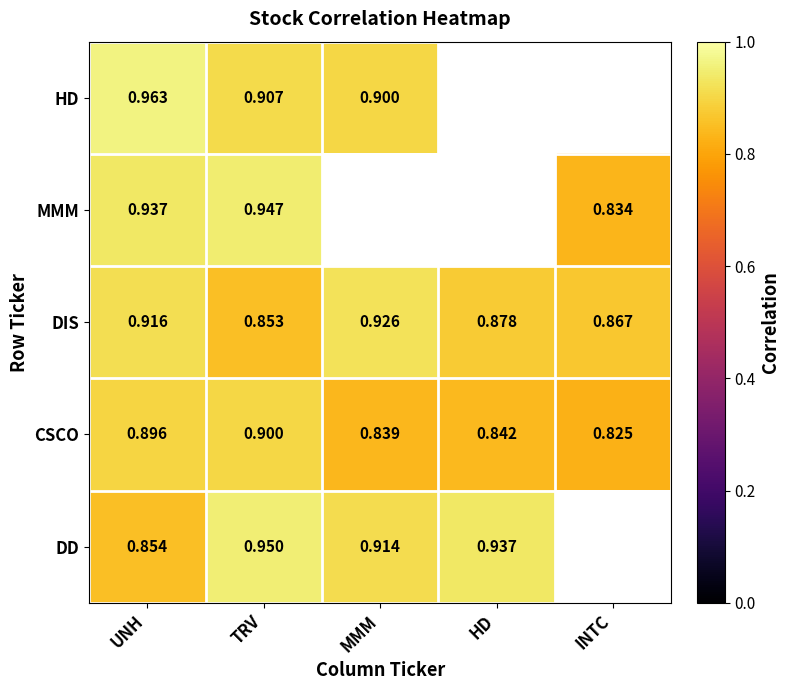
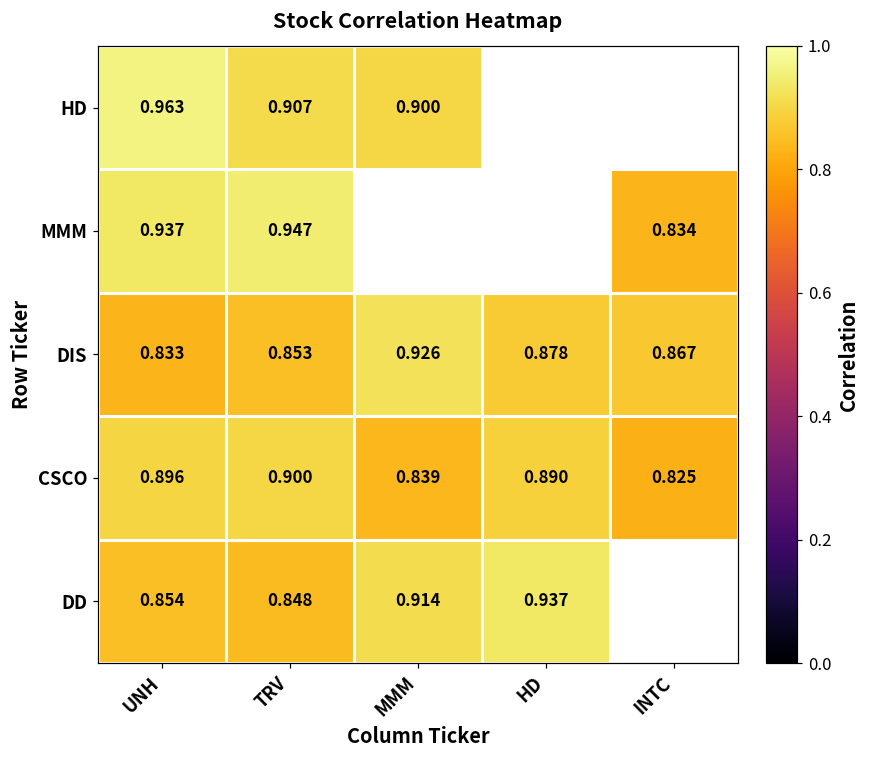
DIS, UNH: 0.916 -> 0.833
CSCO, HD: 0.842 -> 0.890
DD, TRV: 0.950 -> 0.848
